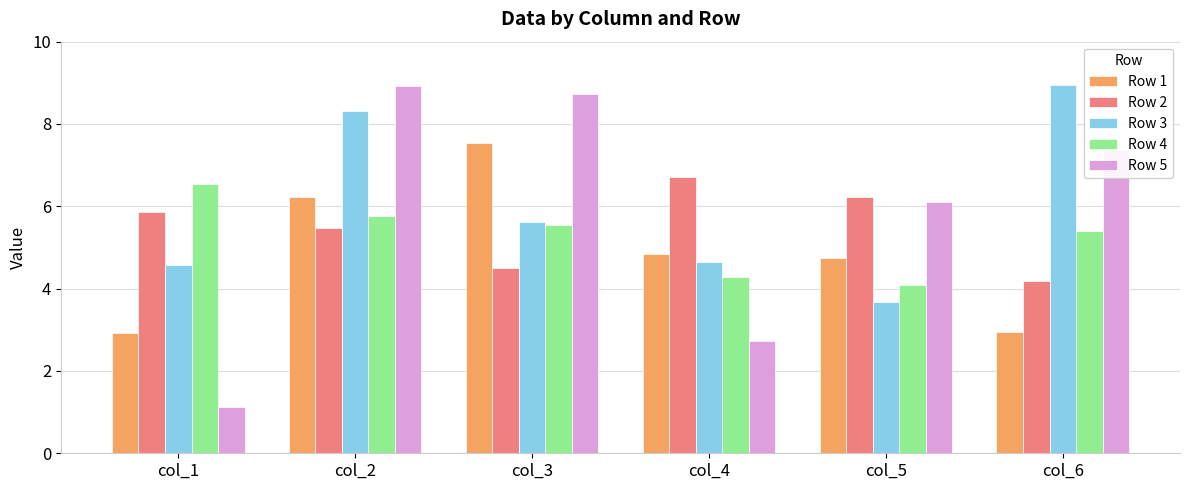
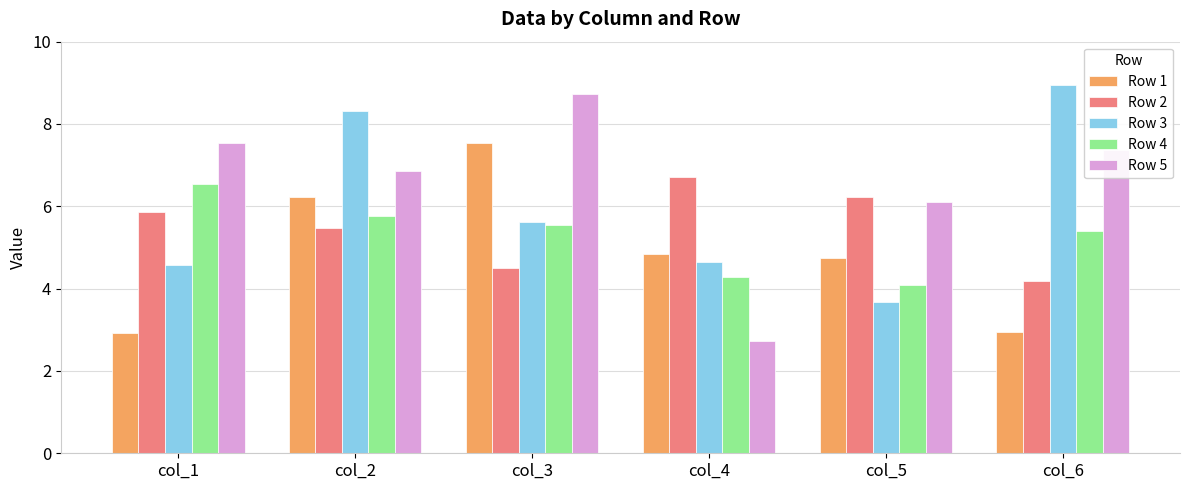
Row 5, col_1: 1.1 -> 7.5
Row 5, col_2: 8.9 -> 6.8
